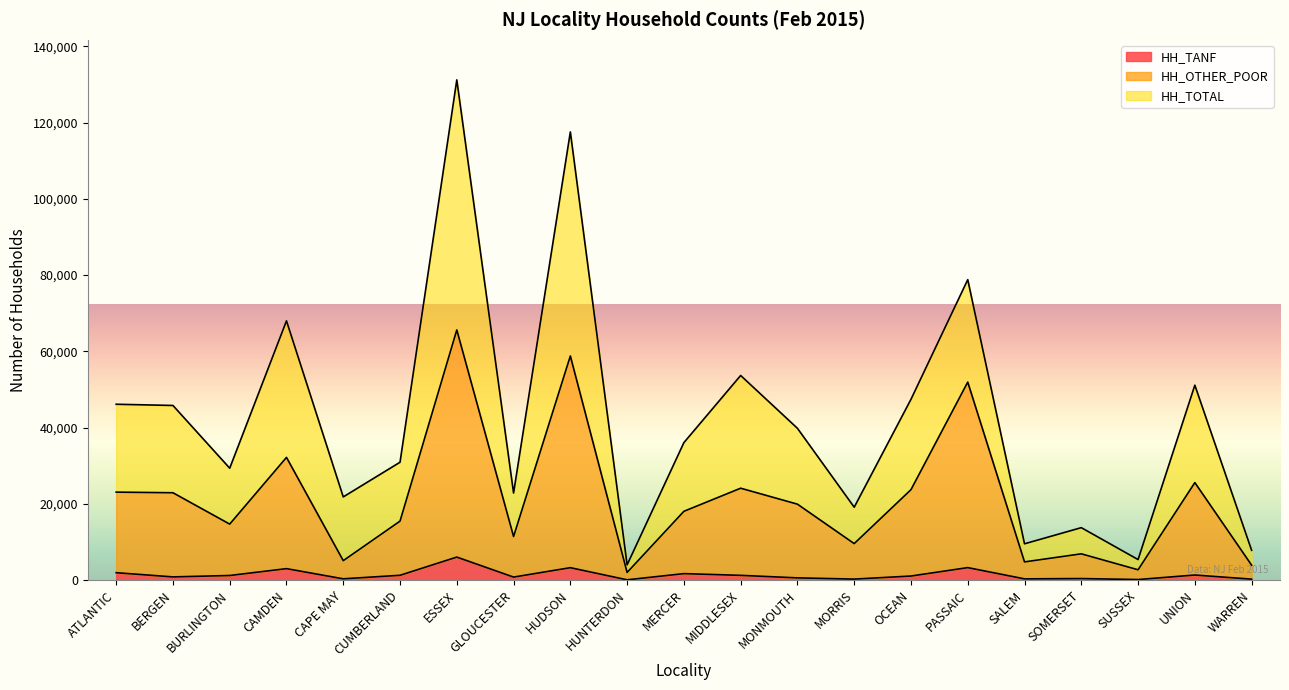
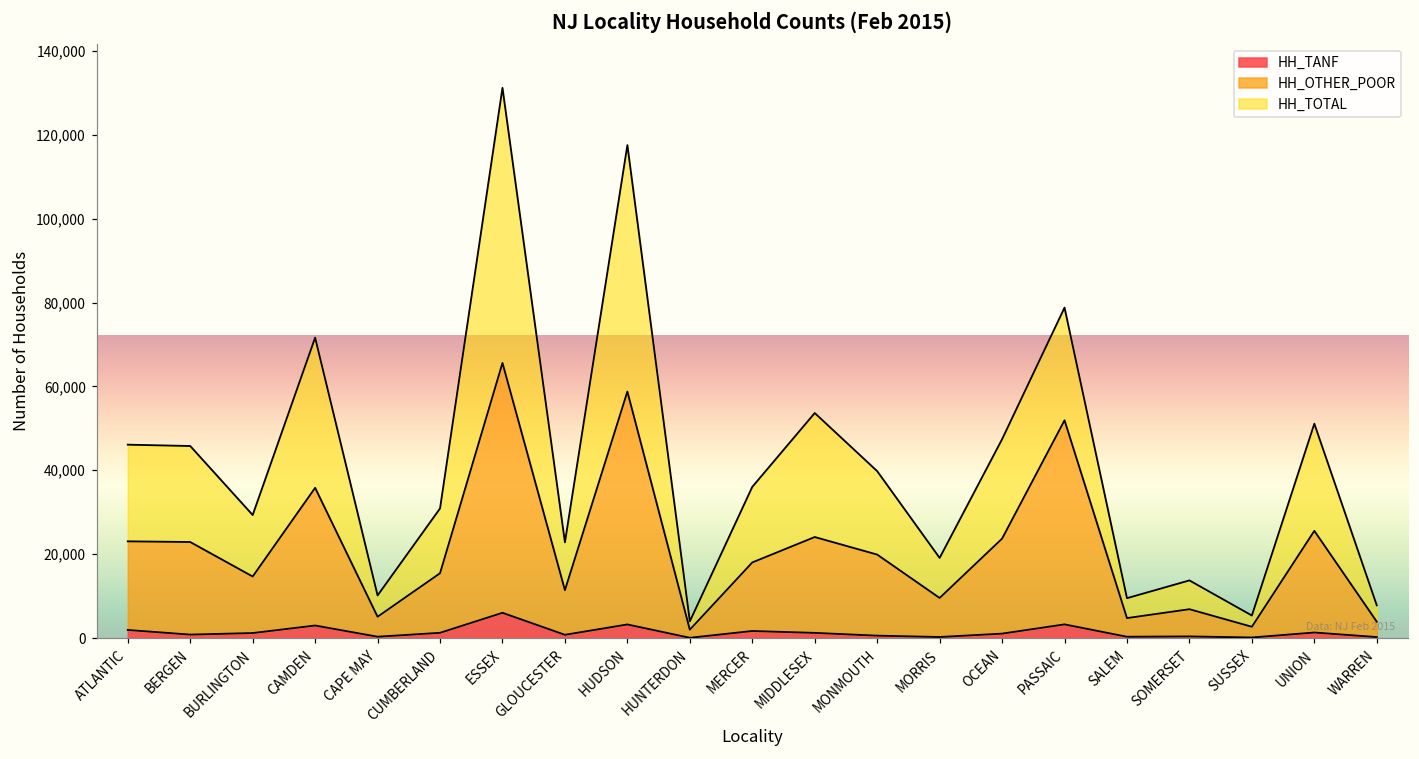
HH_OTHER_POOR, CAMDEN: 29,000 -> 33,000
HH_TOTAL, CAPE MAY: 17,000 -> 5,000
